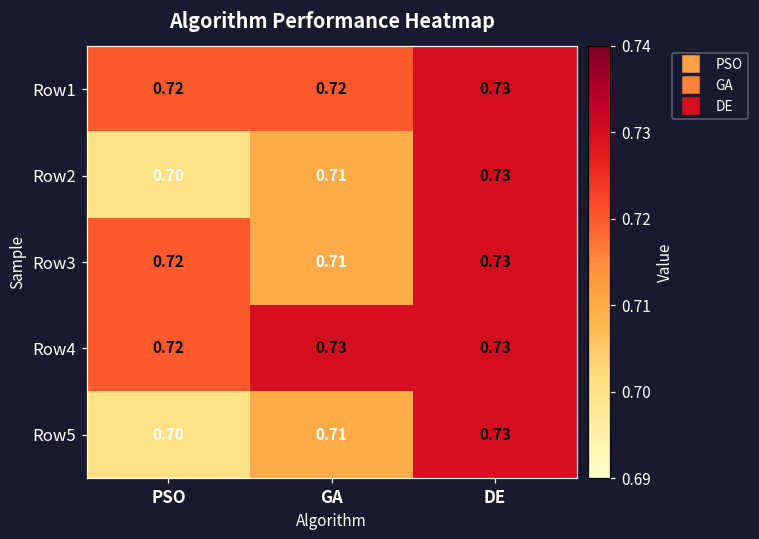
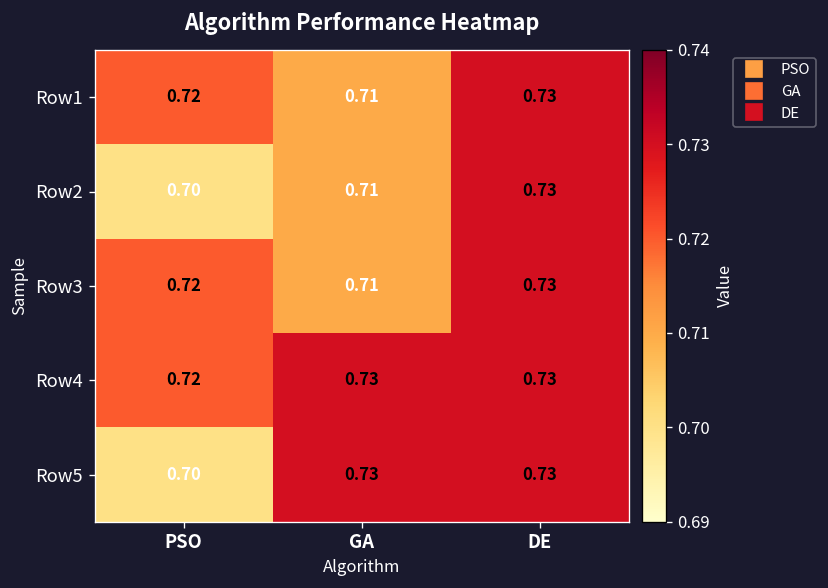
Row1, GA: 0.72 -> 0.71
Row5, GA: 0.71 -> 0.73
